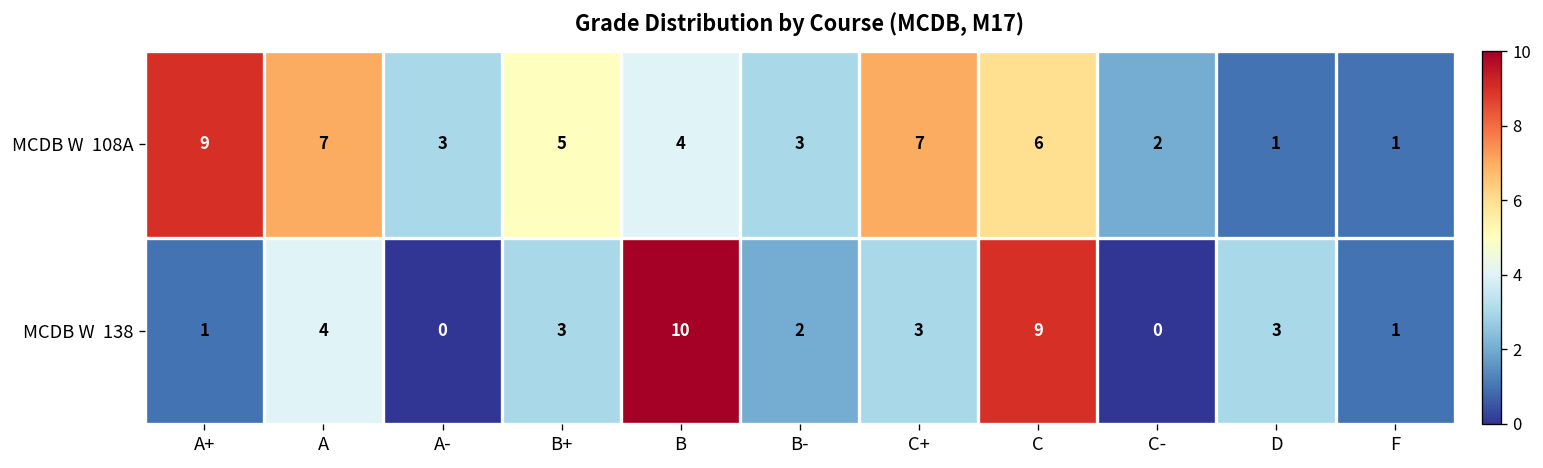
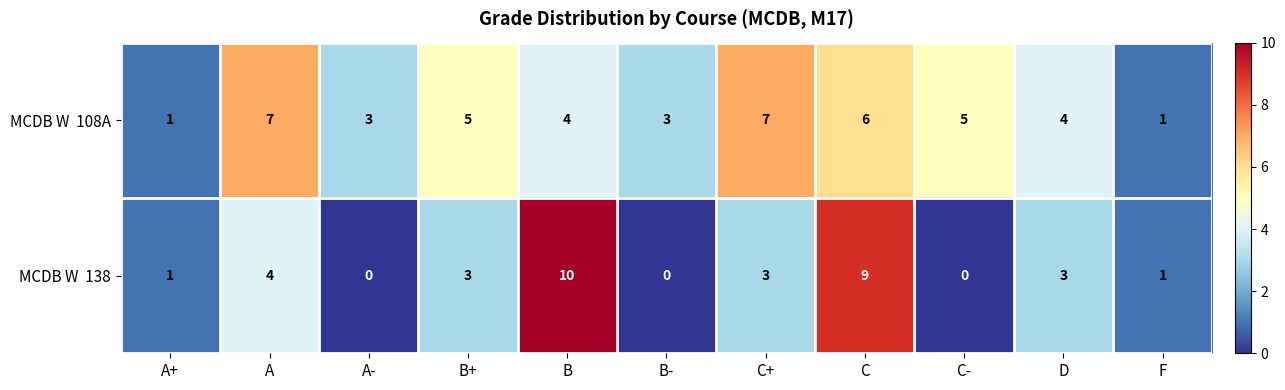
MCDB W 108A, A+: 9 -> 1
MCDB W 108A, C-: 2 -> 5
MCDB W 108A, D: 1 -> 4
MCDB W 138, B-: 2 -> 0
